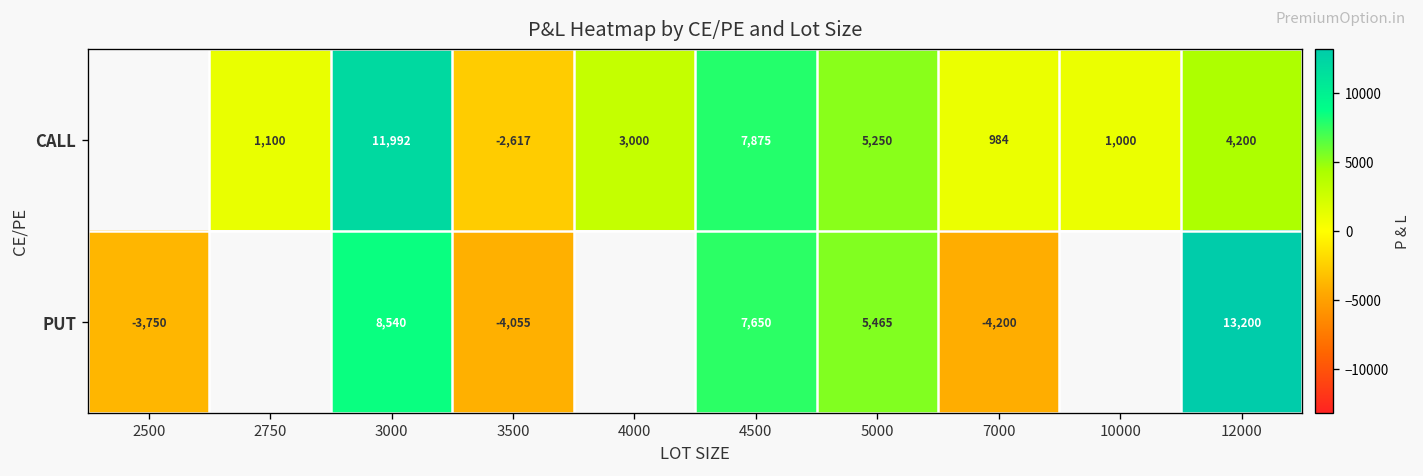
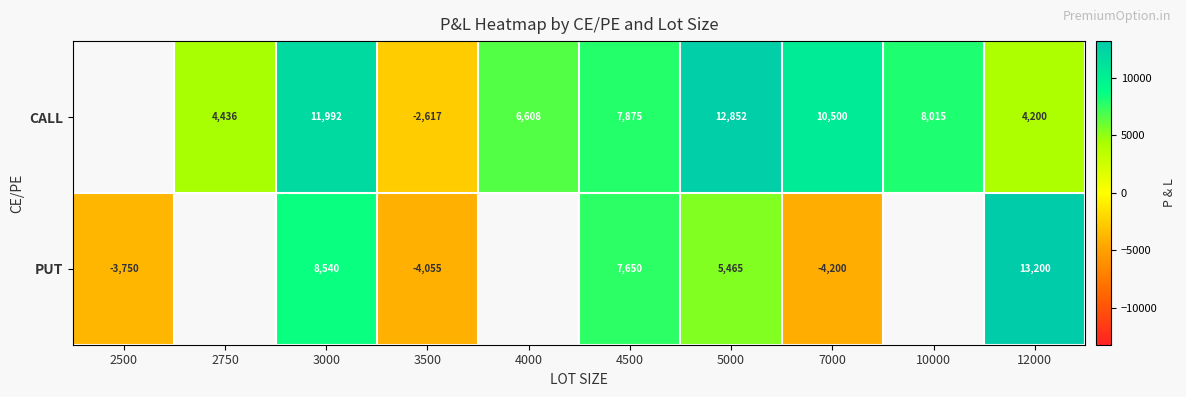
CALL, 2750: 1,100 -> 4,436
CALL, 4000: 3,000 -> 6,608
CALL, 5000: 5,250 -> 12,852
CALL, 7000: 984 -> 10,500
CALL, 10000: 1,000 -> 8,015
